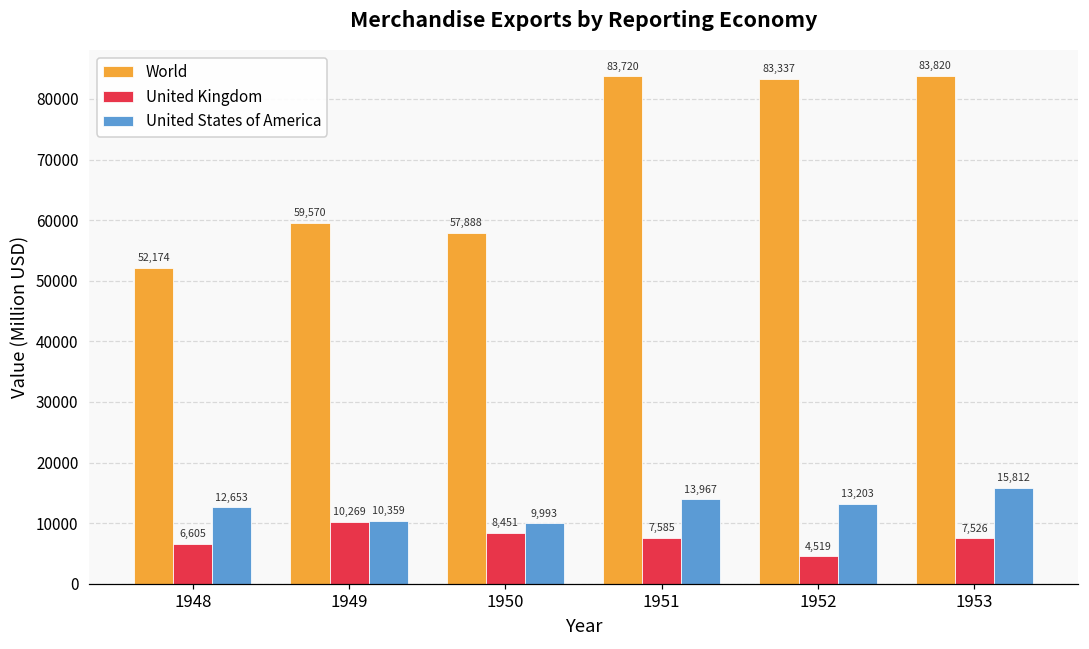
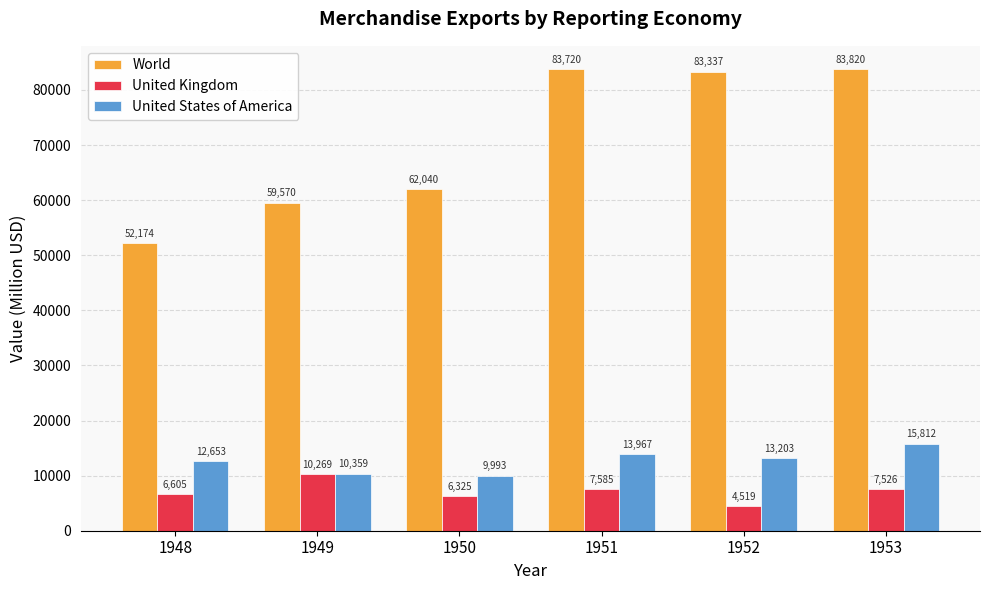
World, 1950: 57,888 -> 62,040
United Kingdom, 1950: 8,451 -> 6,325
